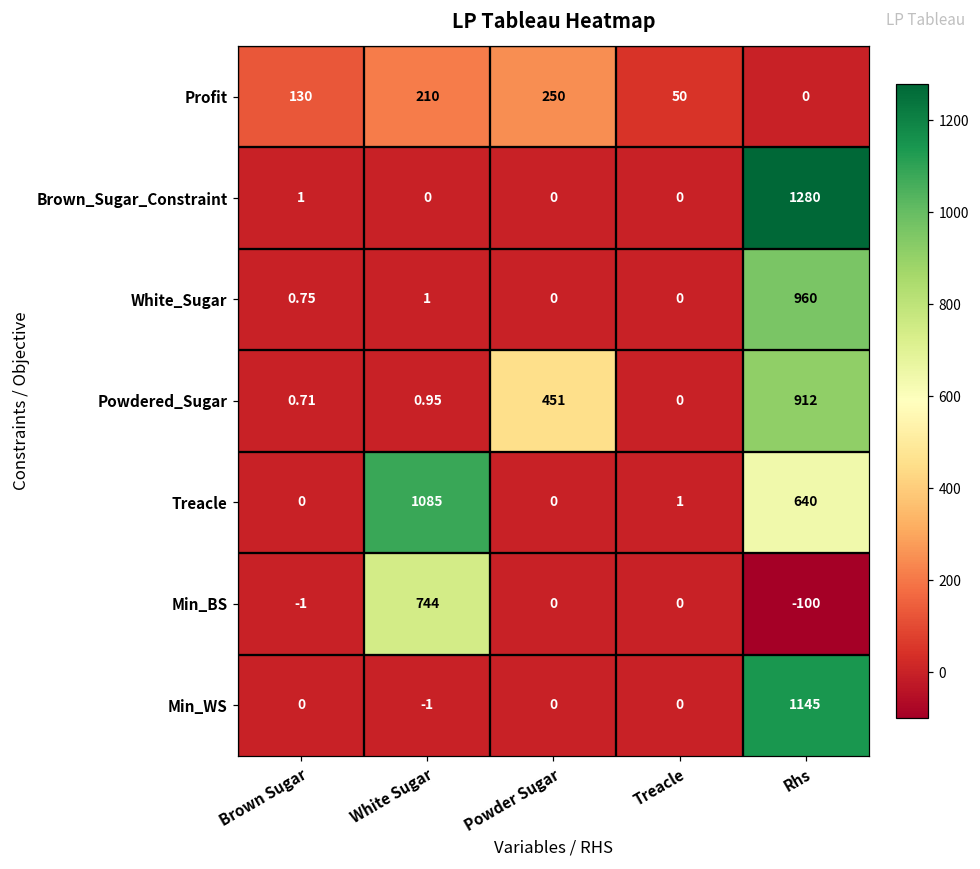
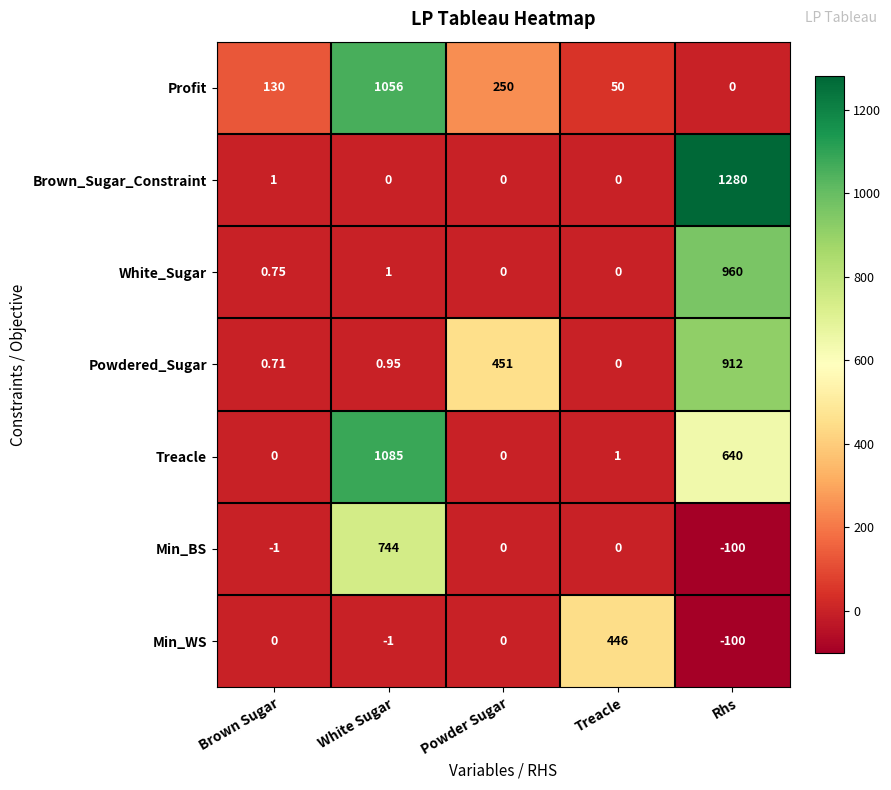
Profit, White Sugar: 210 -> 1056
Min_WS, Treacle: 0 -> 446
Min_WS, Rhs: 1145 -> -100
